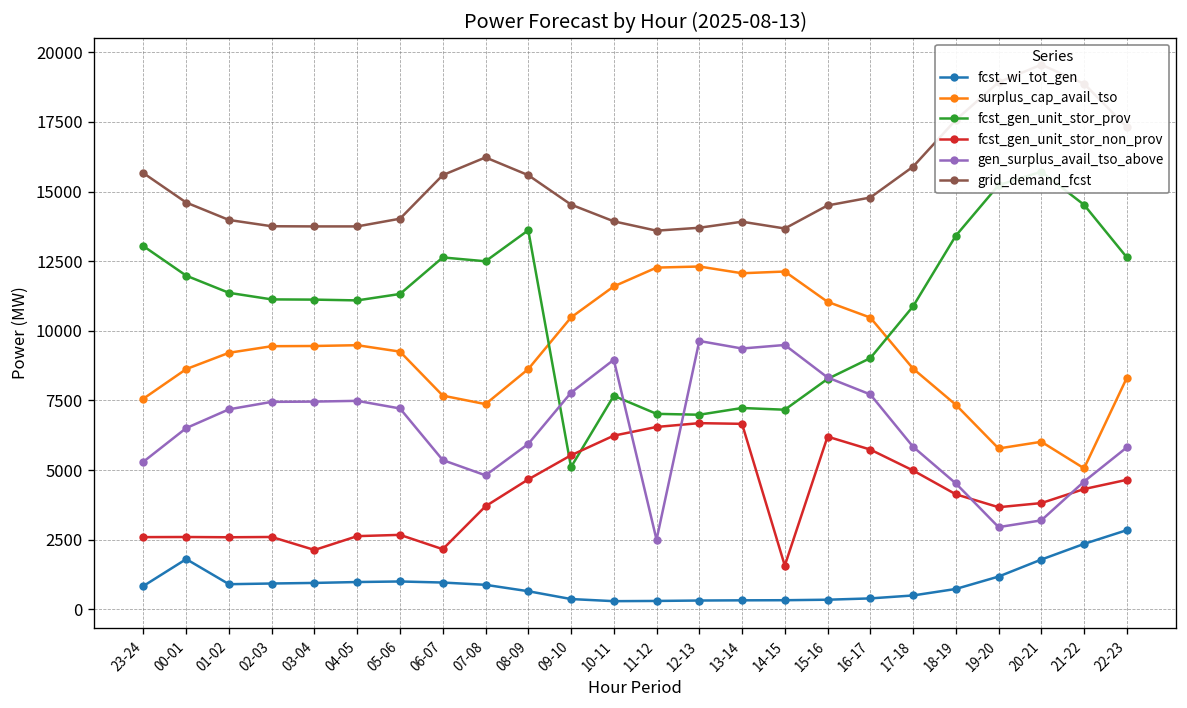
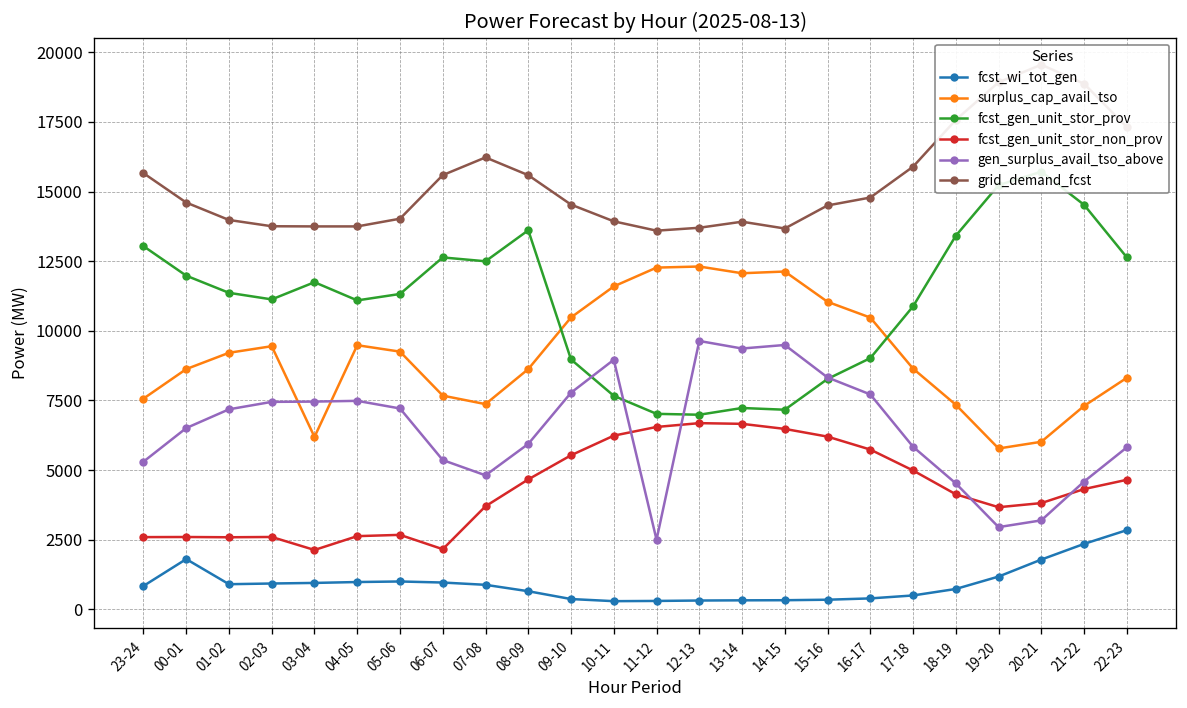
surplus_cap_avail_tso, 03-04: 9500 -> 6200
fcst_gen_unit_stor_prov, 03-04: 11100 -> 11700
fcst_gen_unit_stor_prov, 09-10: 5100 -> 9000
fcst_gen_unit_stor_non_prov, 14-15: 1600 -> 6500
surplus_cap_avail_tso, 21-22: 5100 -> 7300
